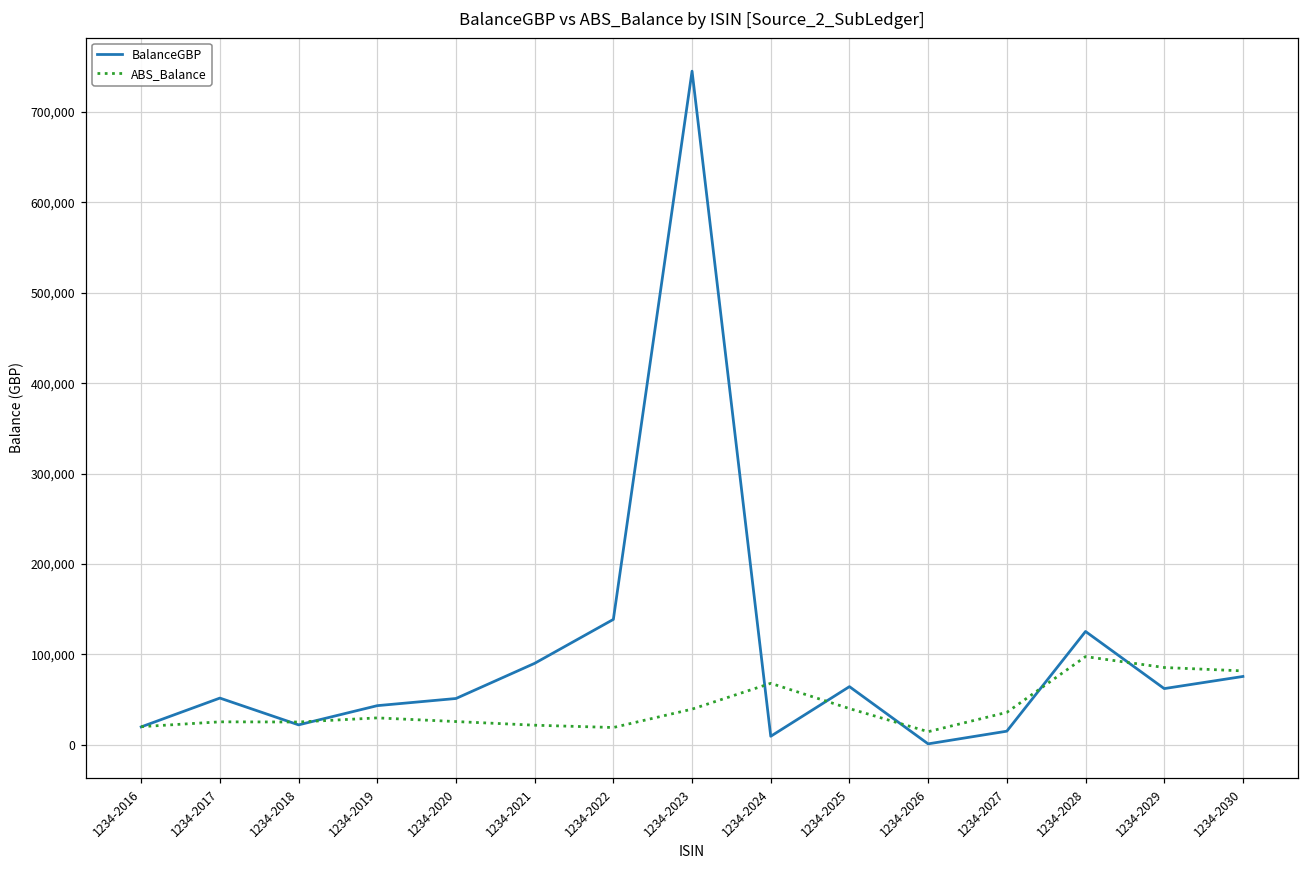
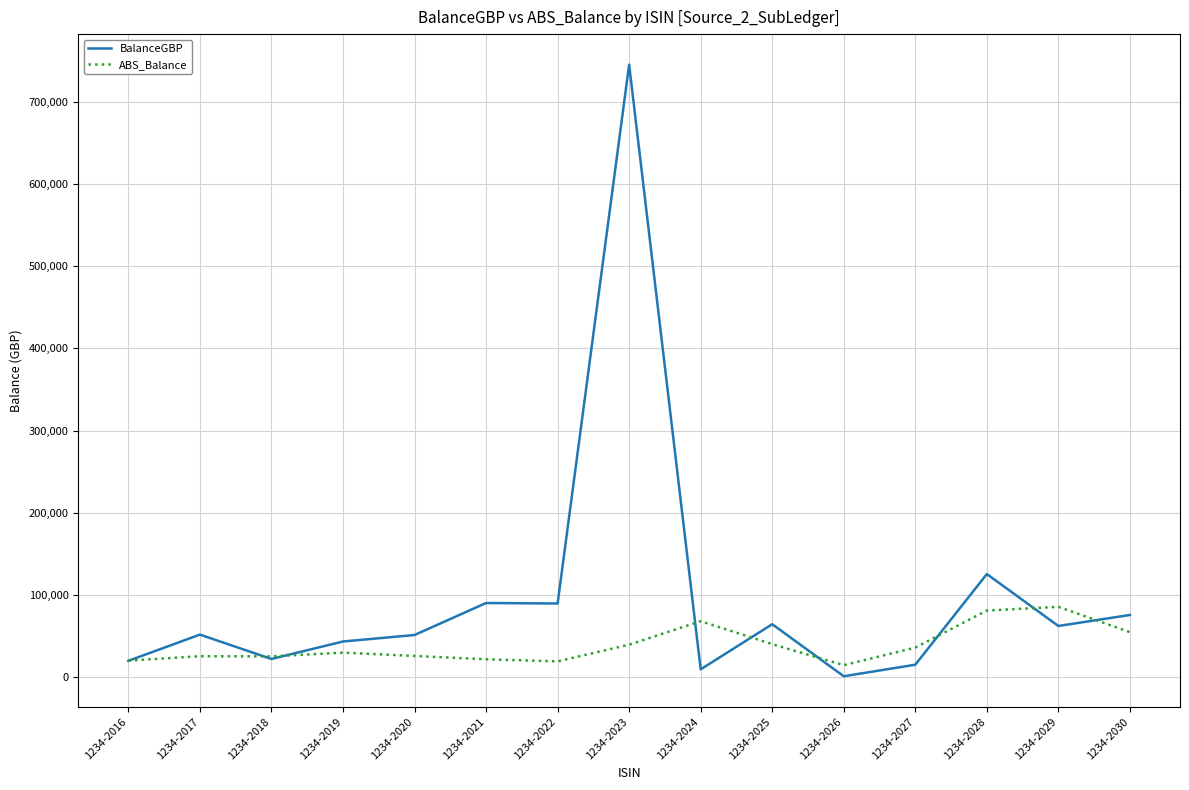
BalanceGBP, 1234-2022: 140,000 -> 90,000
ABS_Balance, 1234-2028: 100,000 -> 80,000
ABS_Balance, 1234-2030: 80,000 -> 50,000
